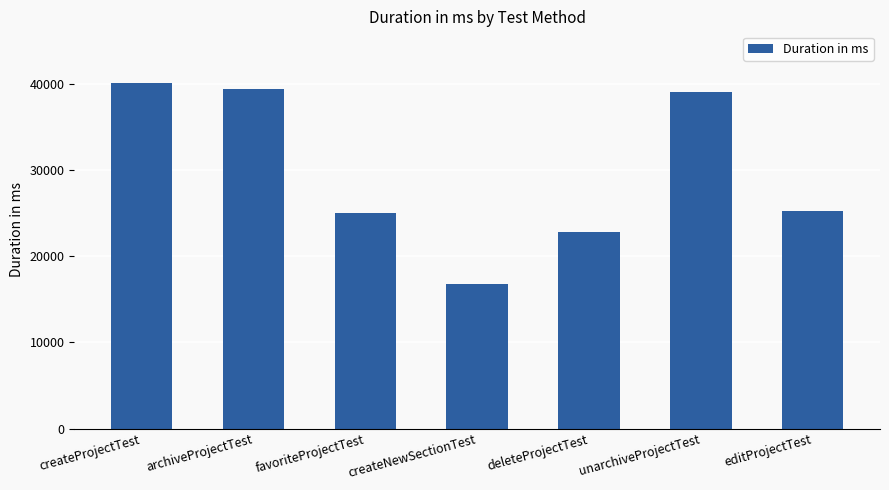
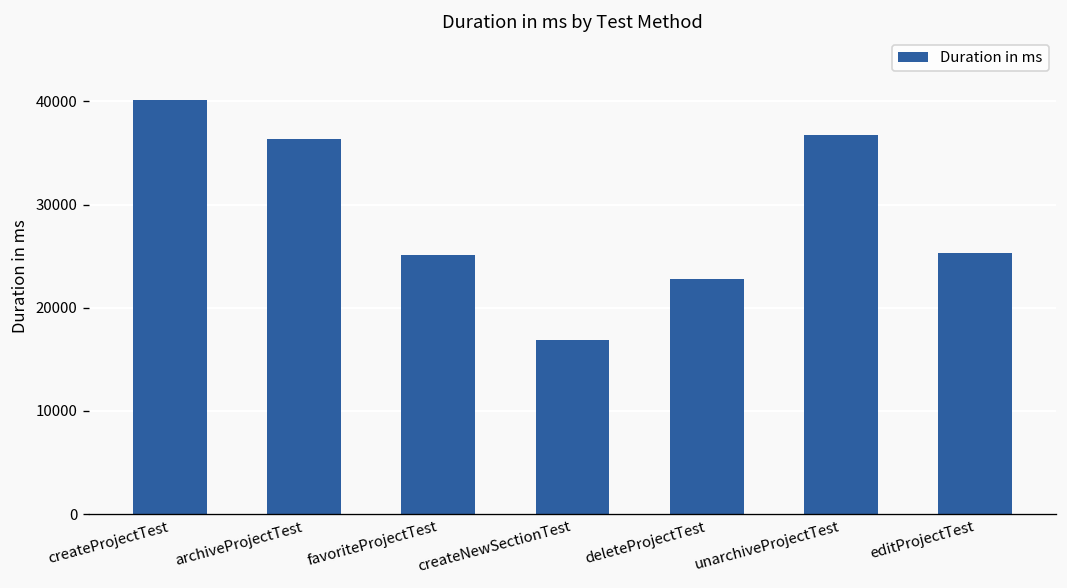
archiveProjectTest: 40000 -> 36000
unarchiveProjectTest: 39000 -> 37000
